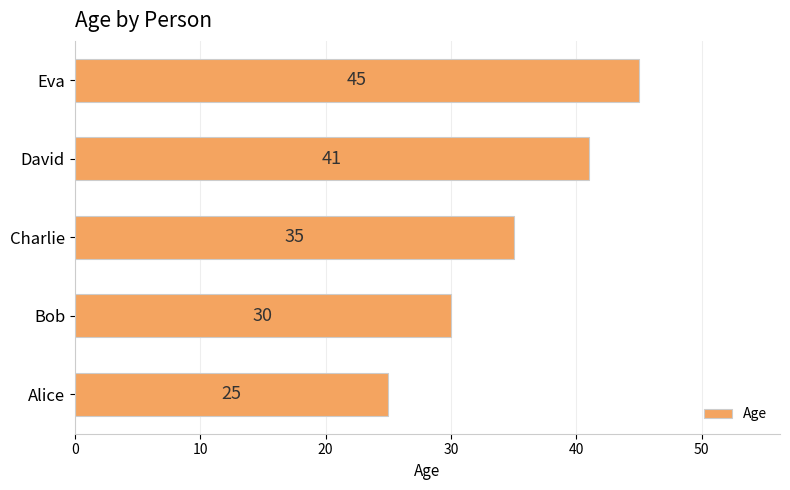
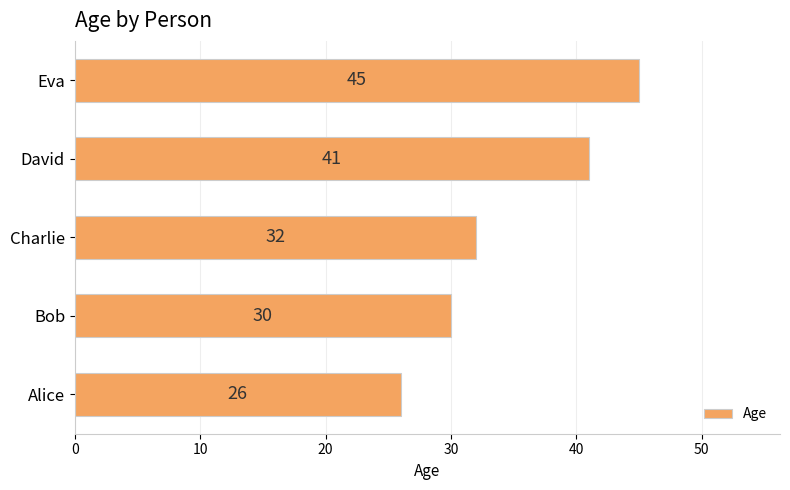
Charlie: 35 -> 32
Alice: 25 -> 26
